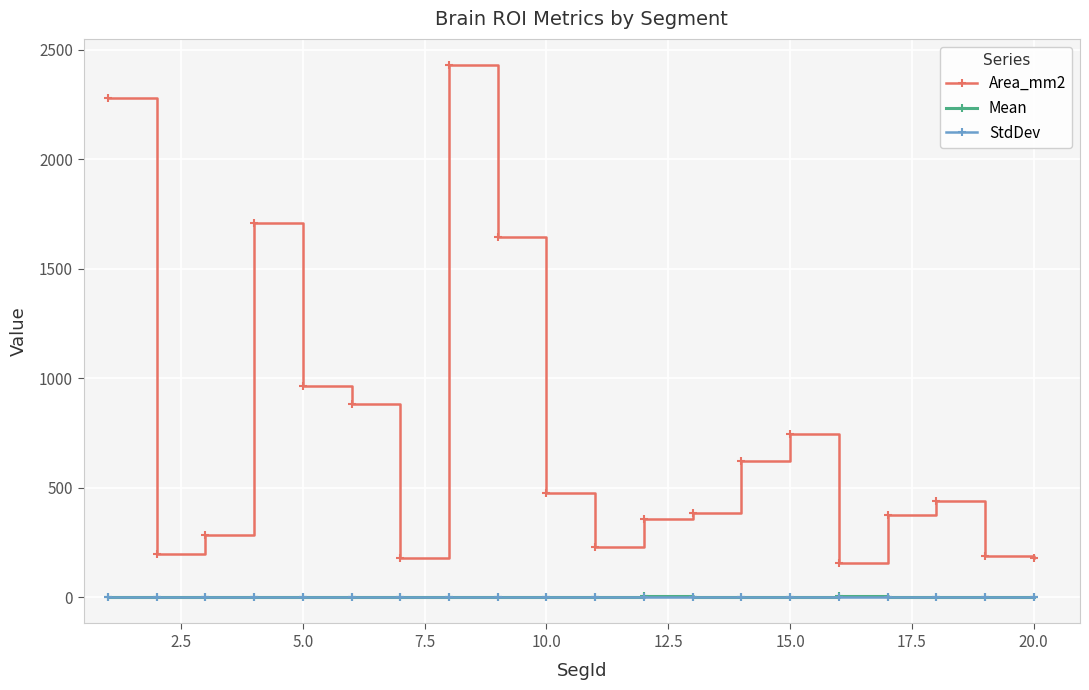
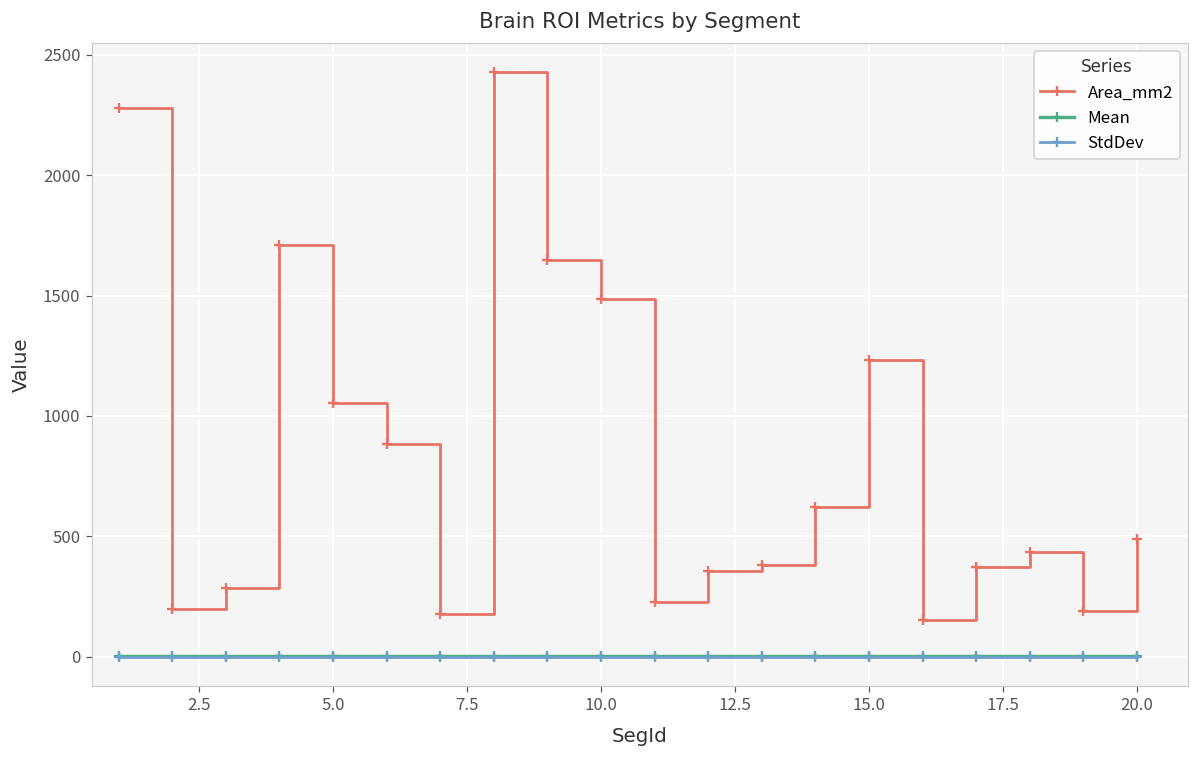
Area_mm2, 5.0: 960 -> 1050
Area_mm2, 10.0: 480 -> 1490
Area_mm2, 15.0: 740 -> 1230
Area_mm2, 20.0: 180 -> 490
